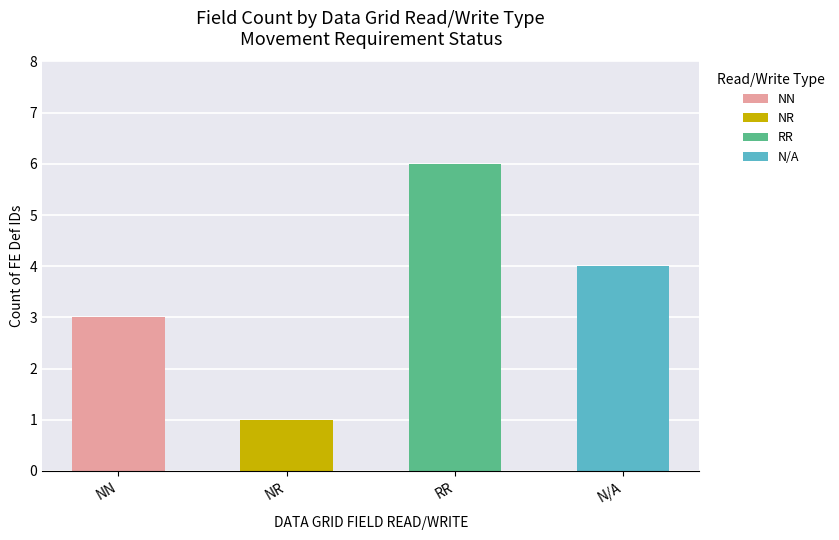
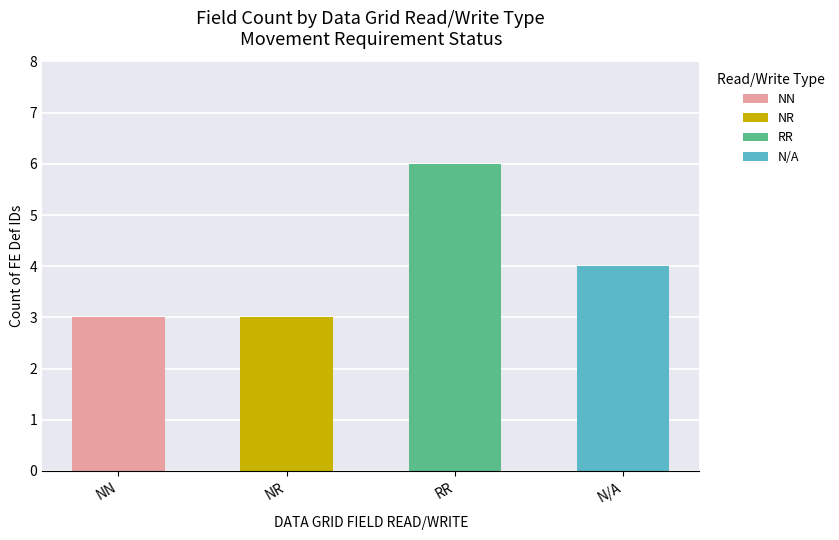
NR: 1 -> 3
